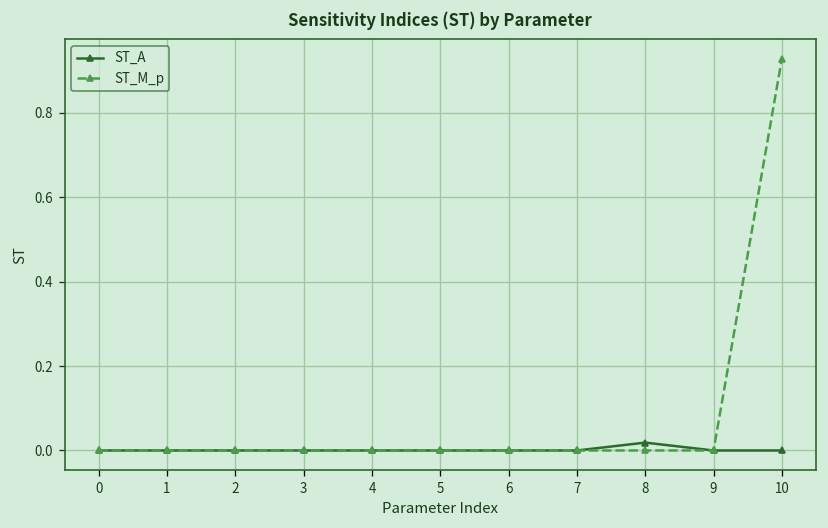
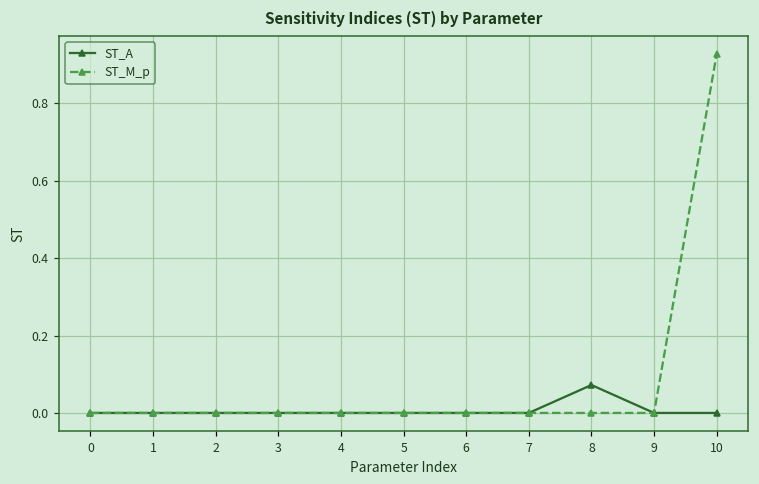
ST_A, 8: 0.02 -> 0.07
